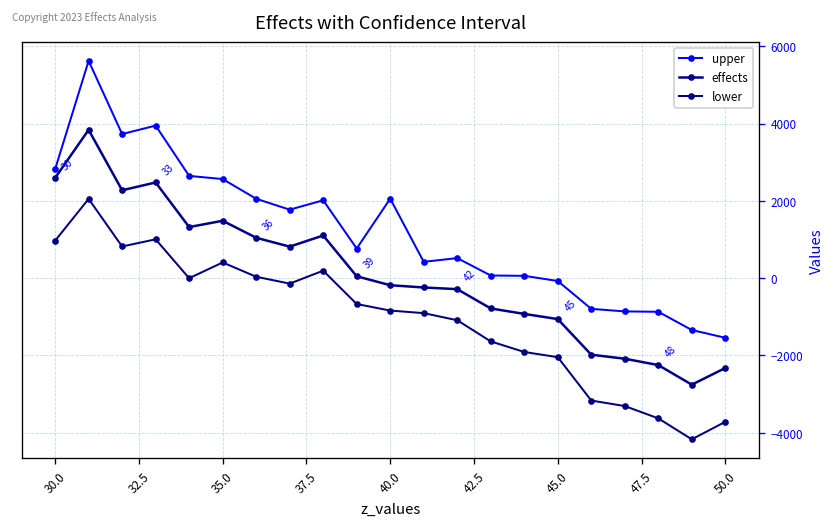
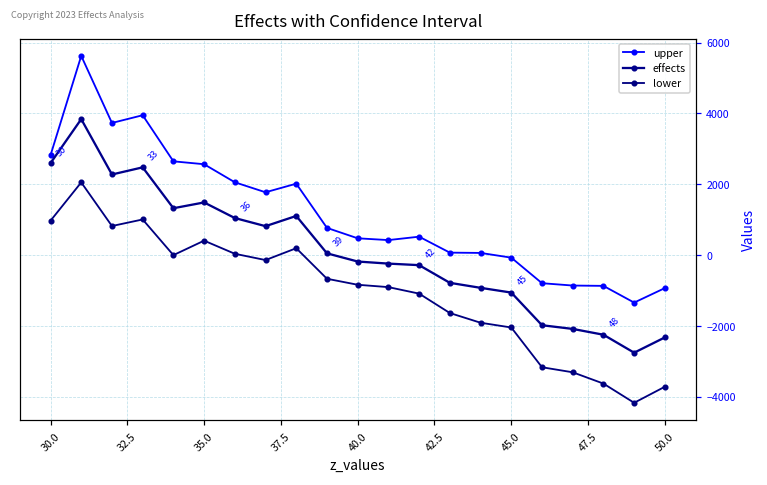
upper, 40.0: 2100 -> 500
upper, 50.0: -1500 -> -900
